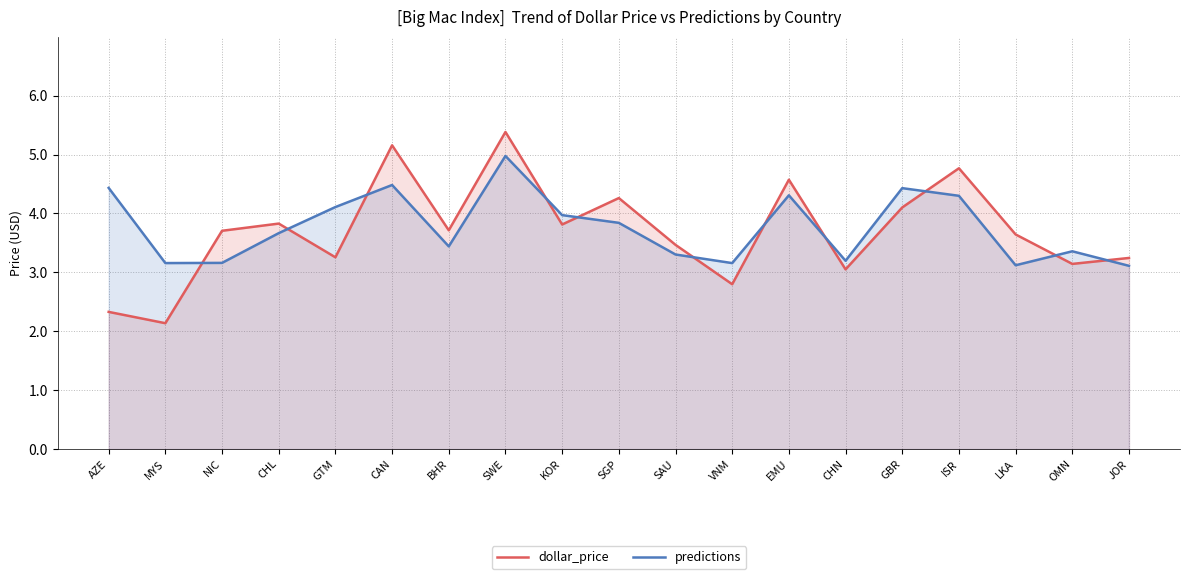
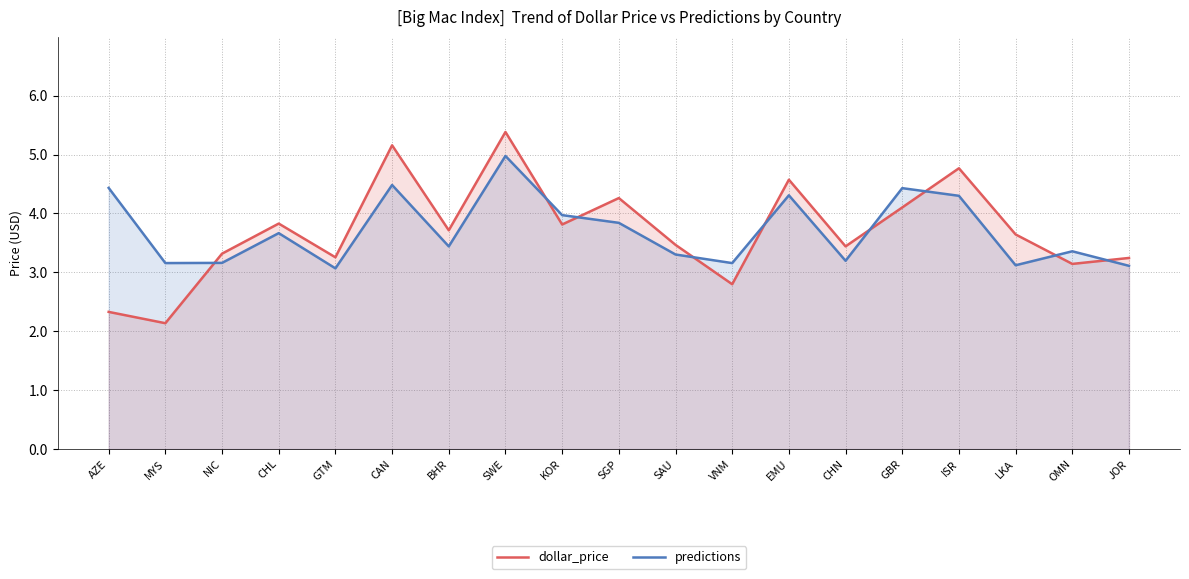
dollar_price, NIC: 3.7 -> 3.3
predictions, GTM: 4.1 -> 3.1
dollar_price, CHN: 3.1 -> 3.4
